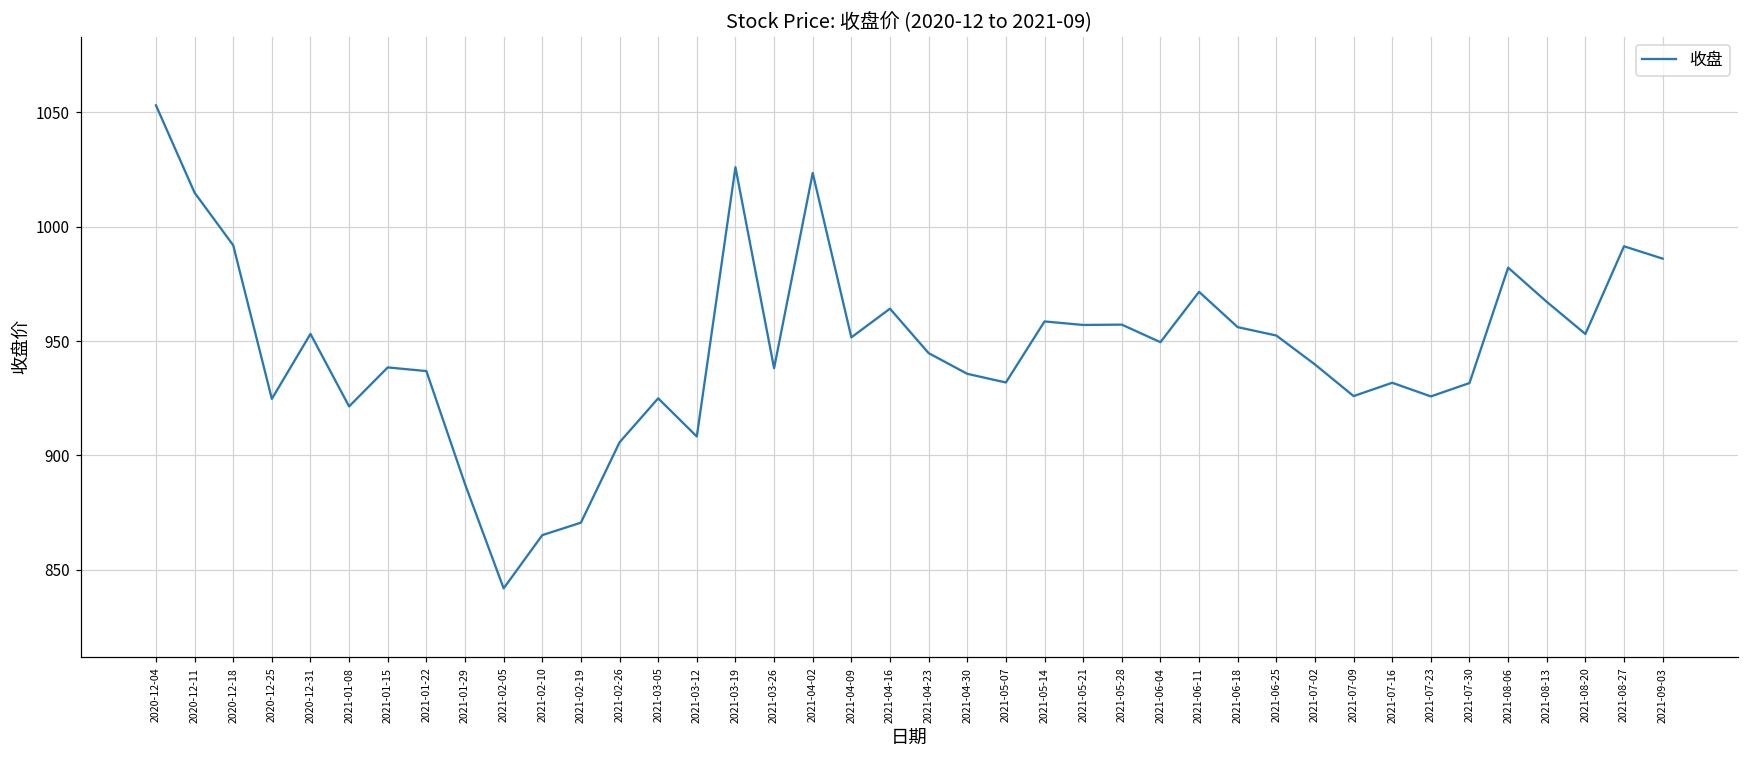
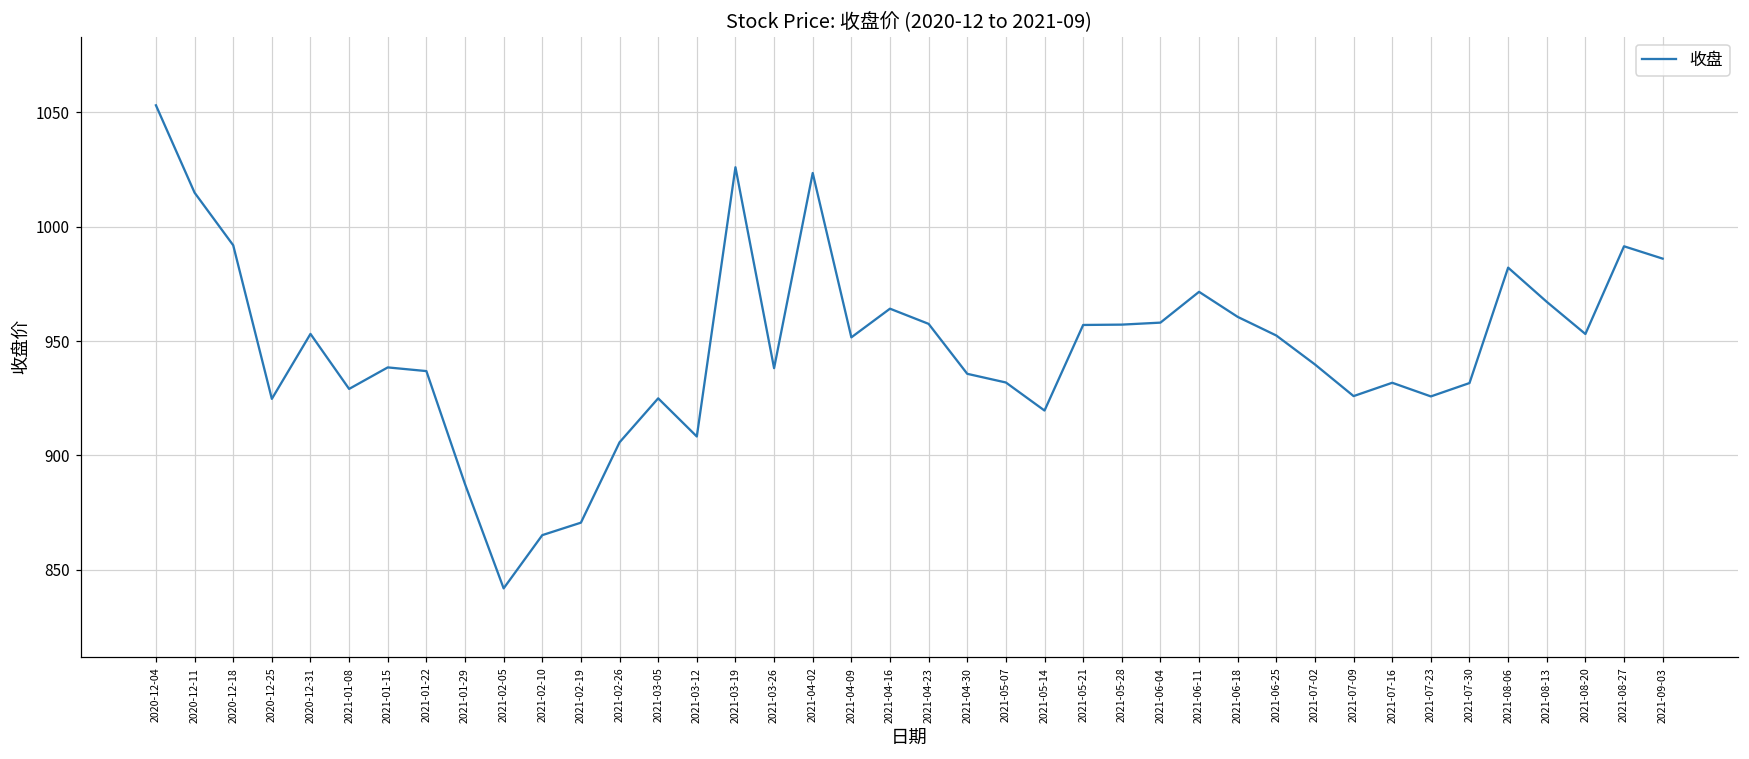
2021-01-08: 921 -> 929
2021-04-23: 945 -> 958
2021-05-14: 959 -> 920
2021-06-04: 949 -> 958
2021-06-18: 956 -> 961
